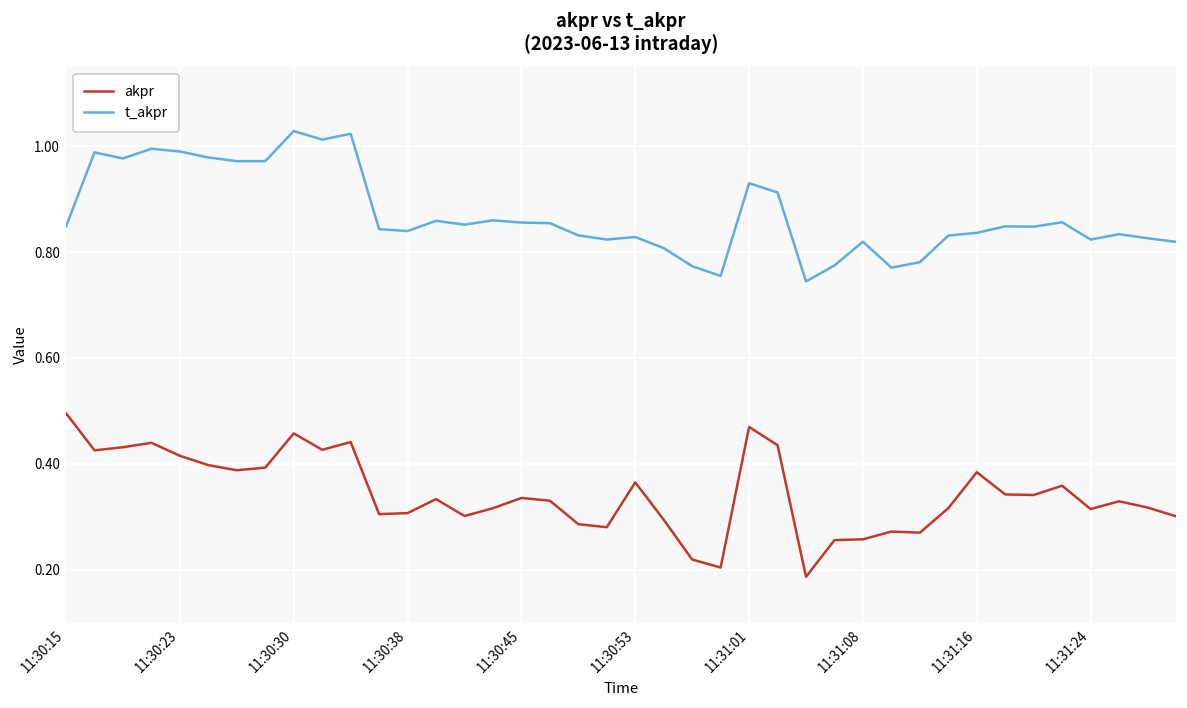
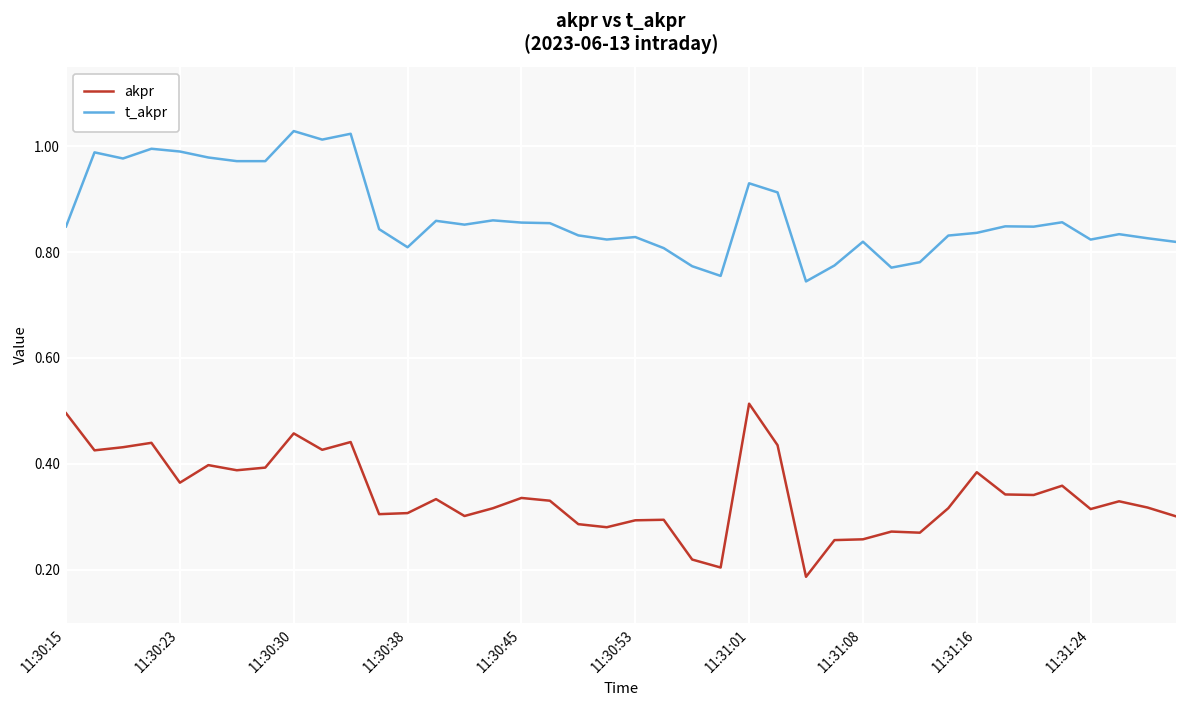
akpr, 11:30:23: 0.42 -> 0.36
t_akpr, 11:30:38: 0.84 -> 0.81
akpr, 11:30:53: 0.37 -> 0.29
akpr, 11:31:01: 0.47 -> 0.51
